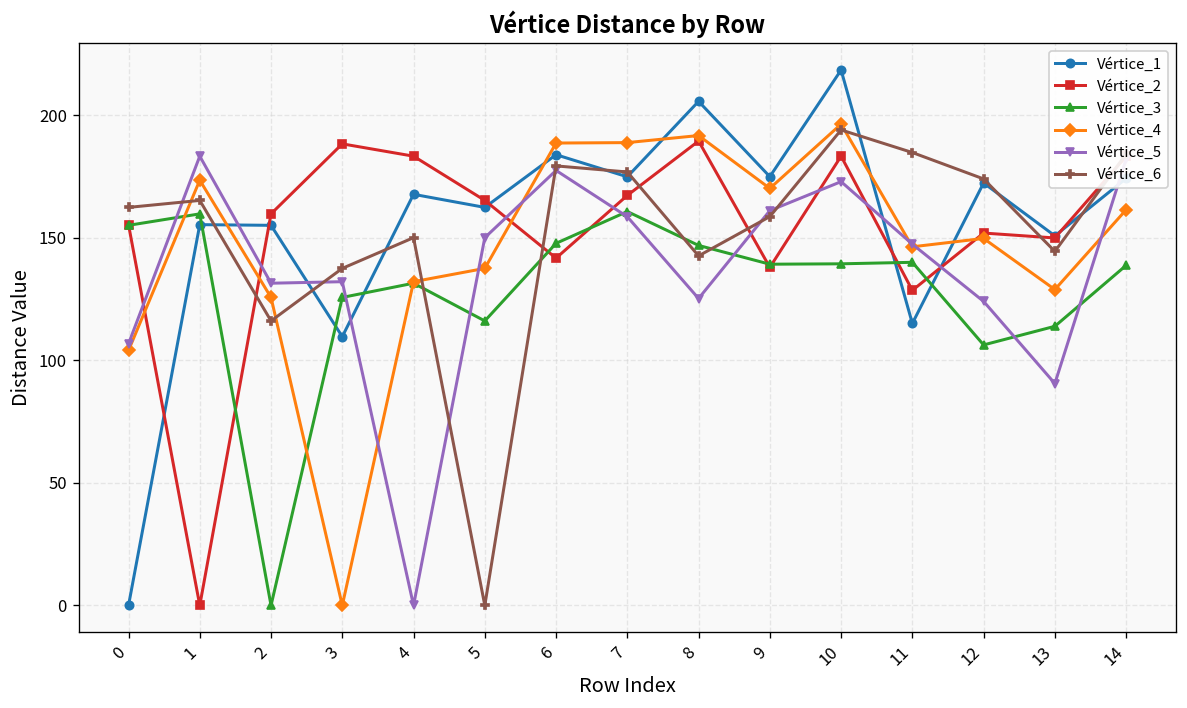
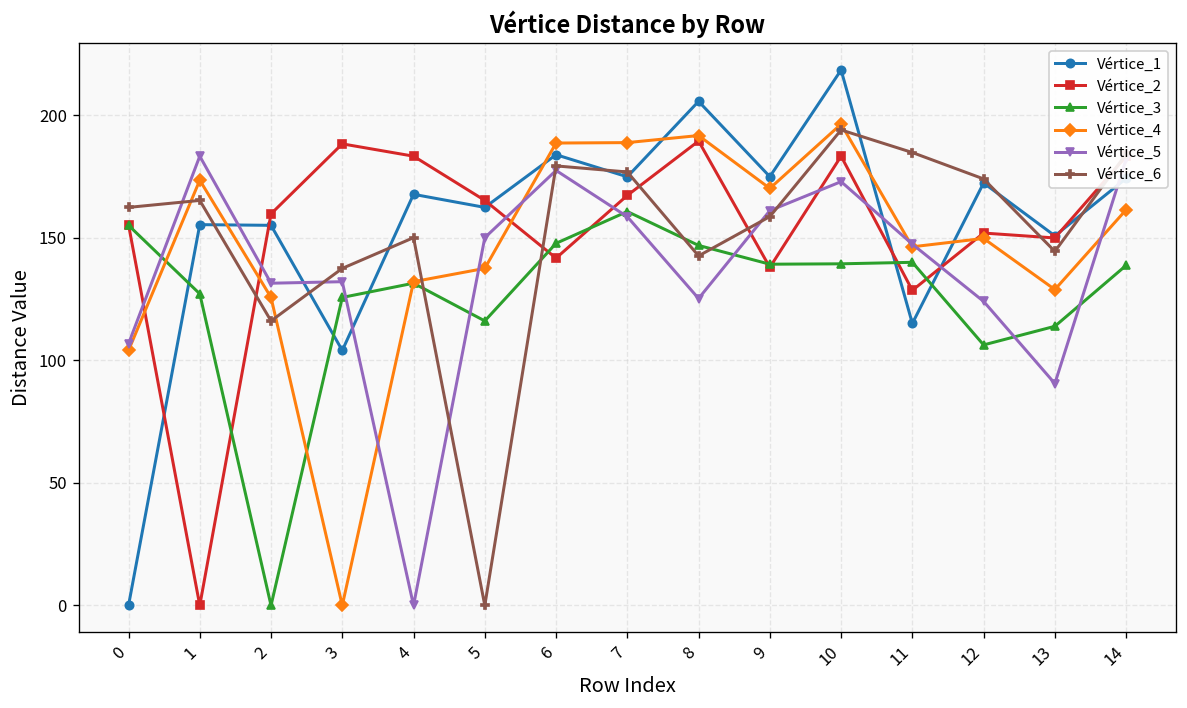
Vértice_3, 1: 160 -> 127
Vértice_1, 3: 110 -> 104
